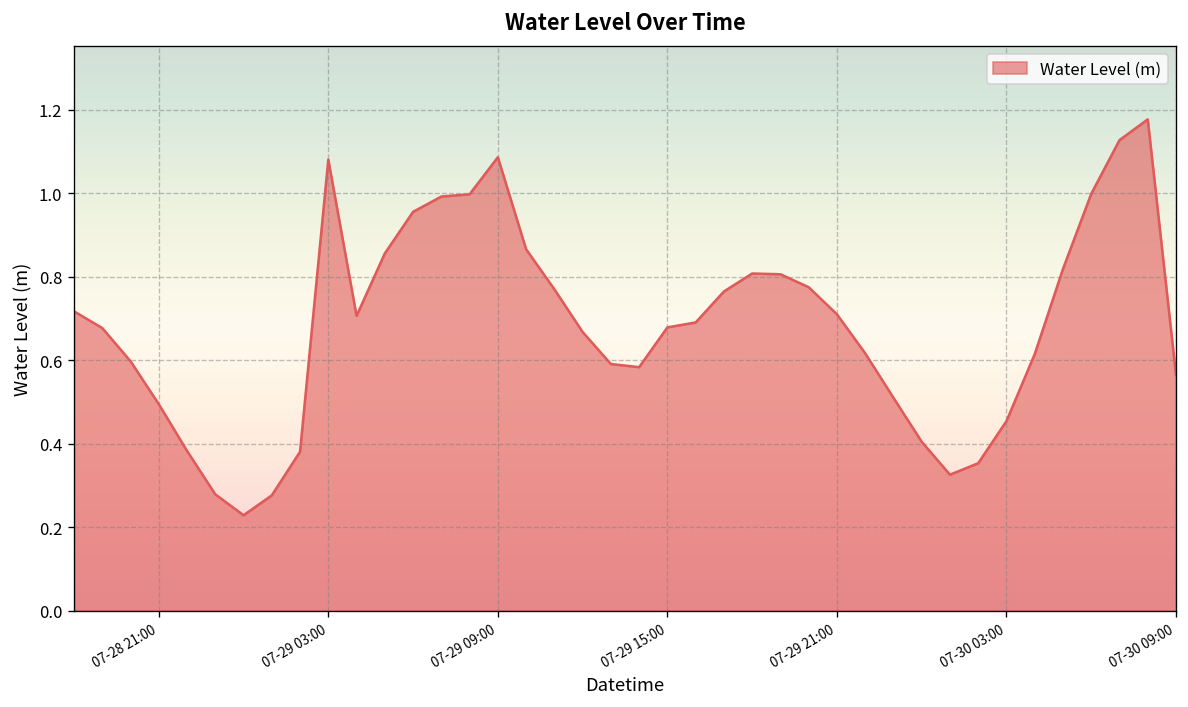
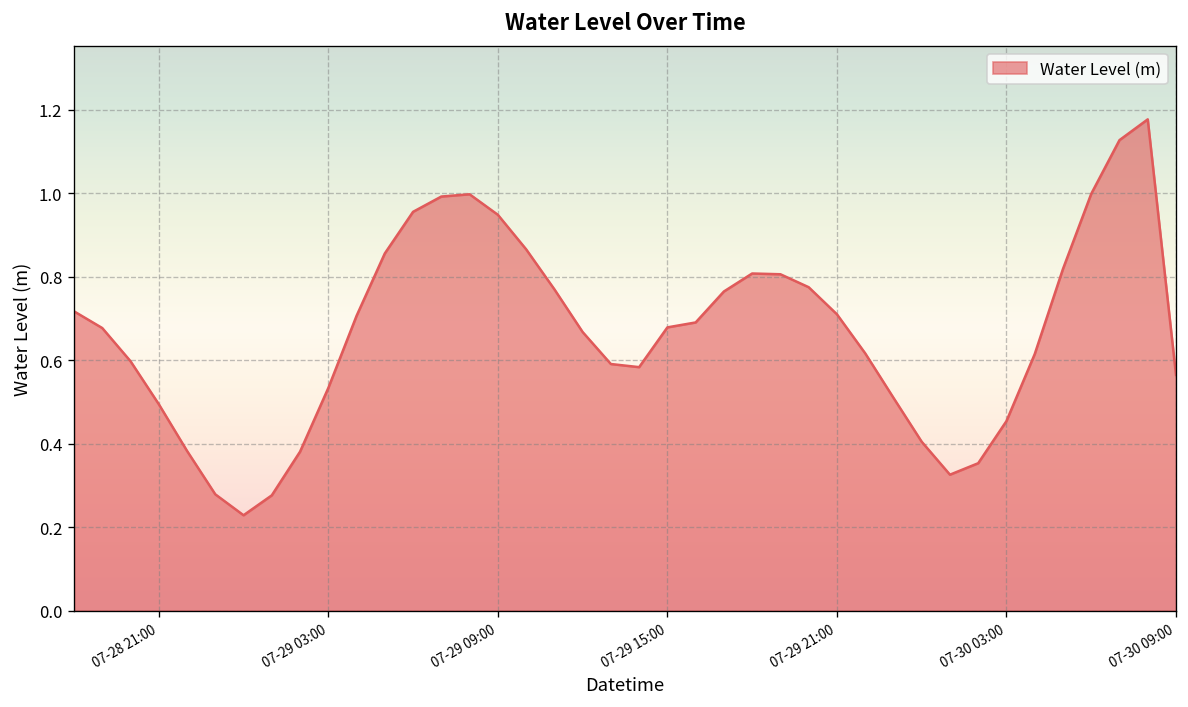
07-29 03:00: 1.08 -> 0.53
07-29 09:00: 1.09 -> 0.95
